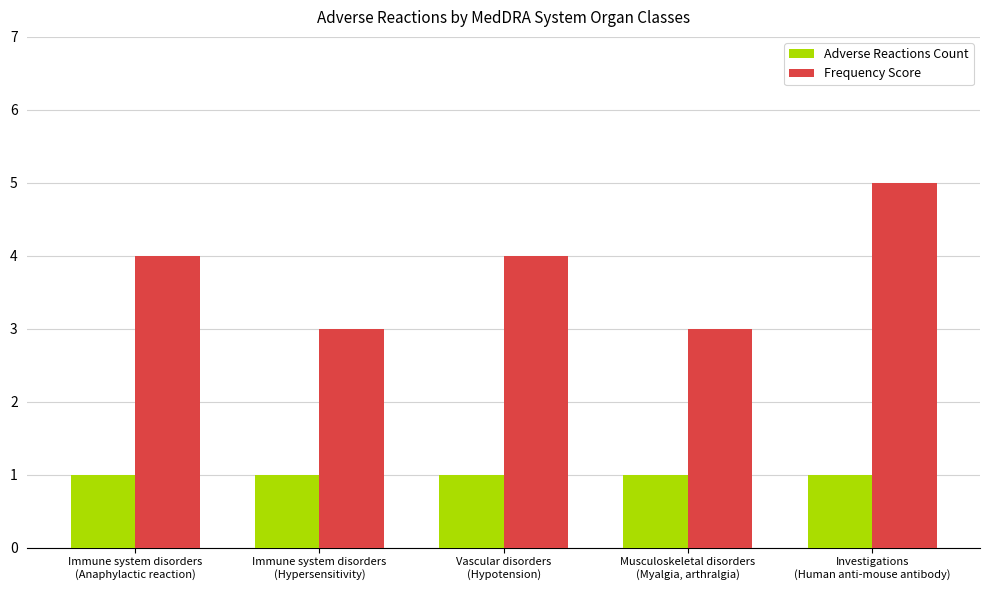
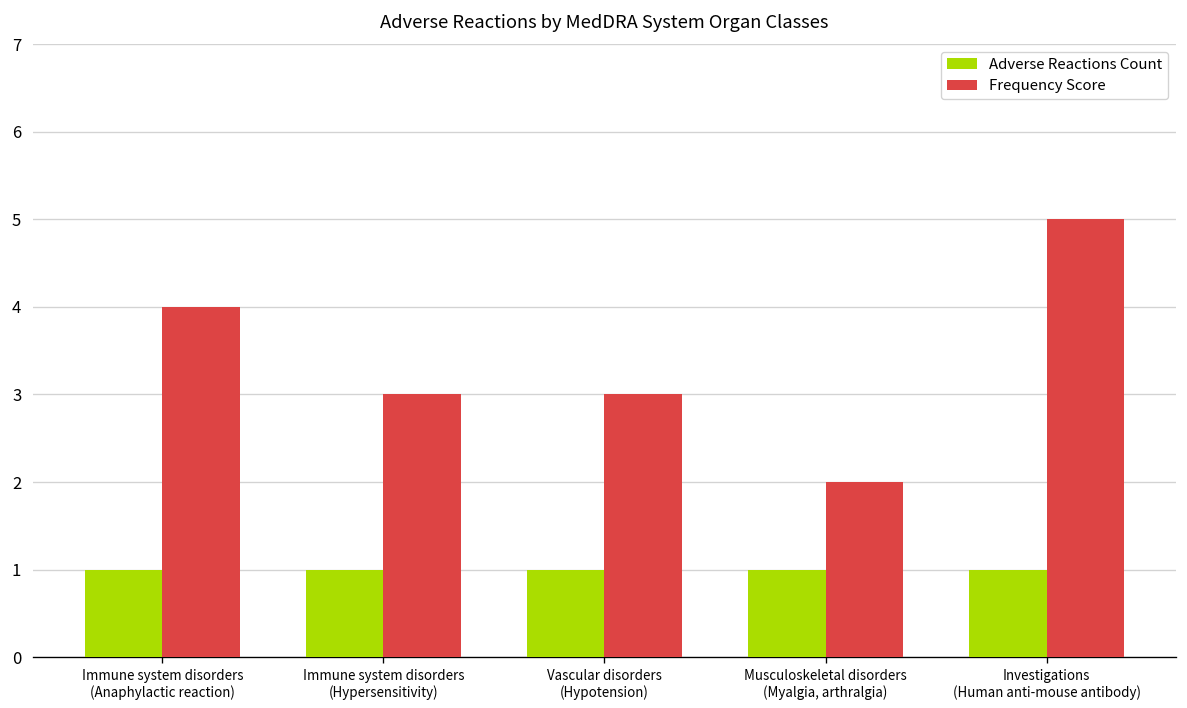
Frequency Score, Vascular disorders (Hypotension): 4 -> 3
Frequency Score, Musculoskeletal disorders (Myalgia, arthralgia): 3 -> 2
